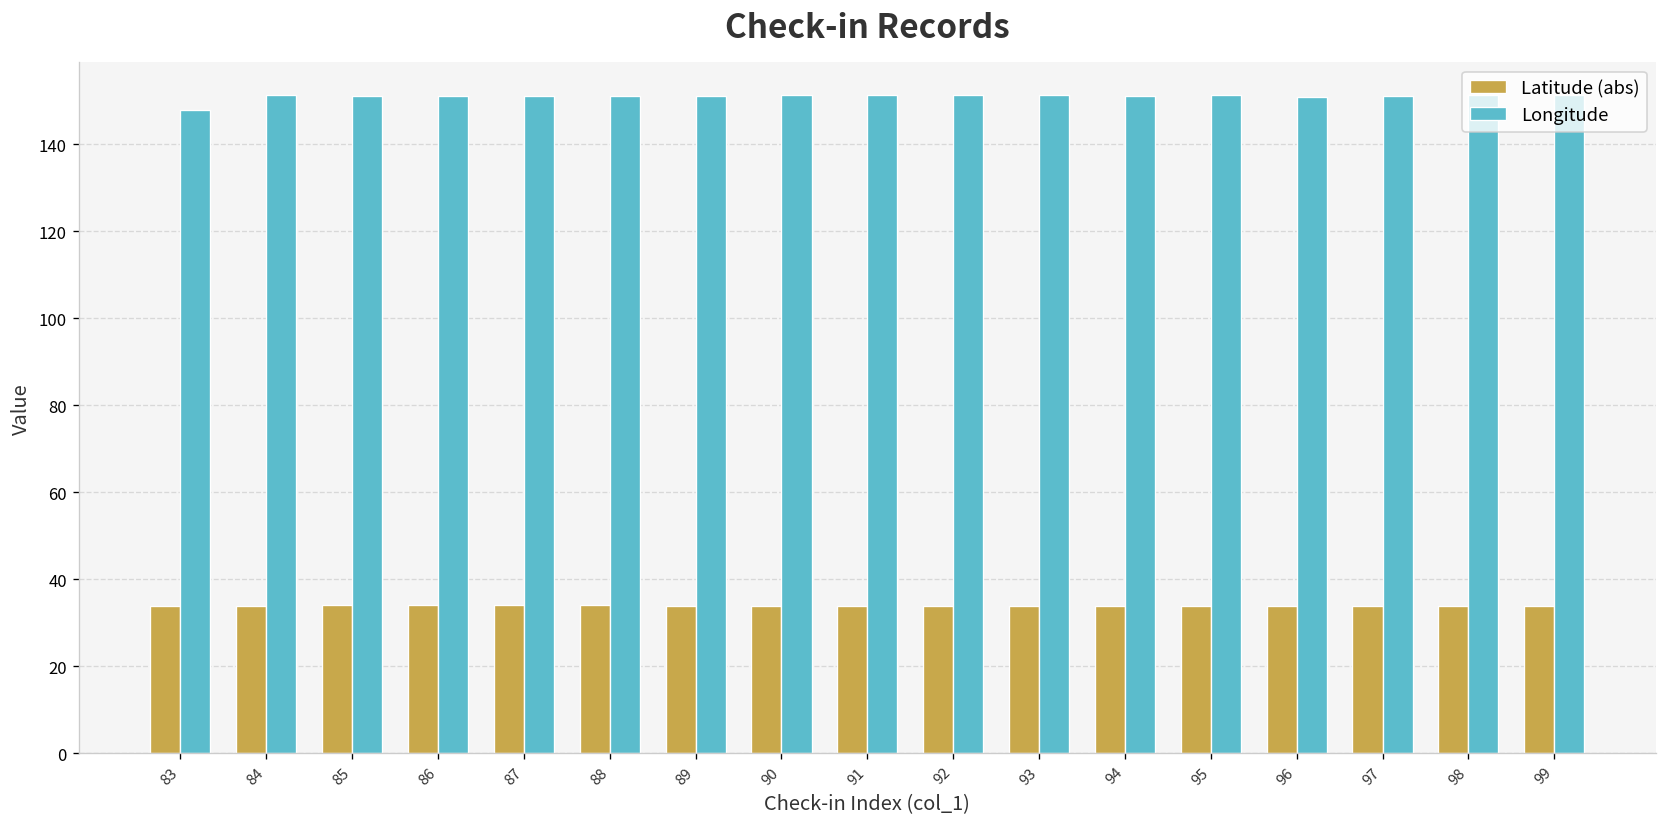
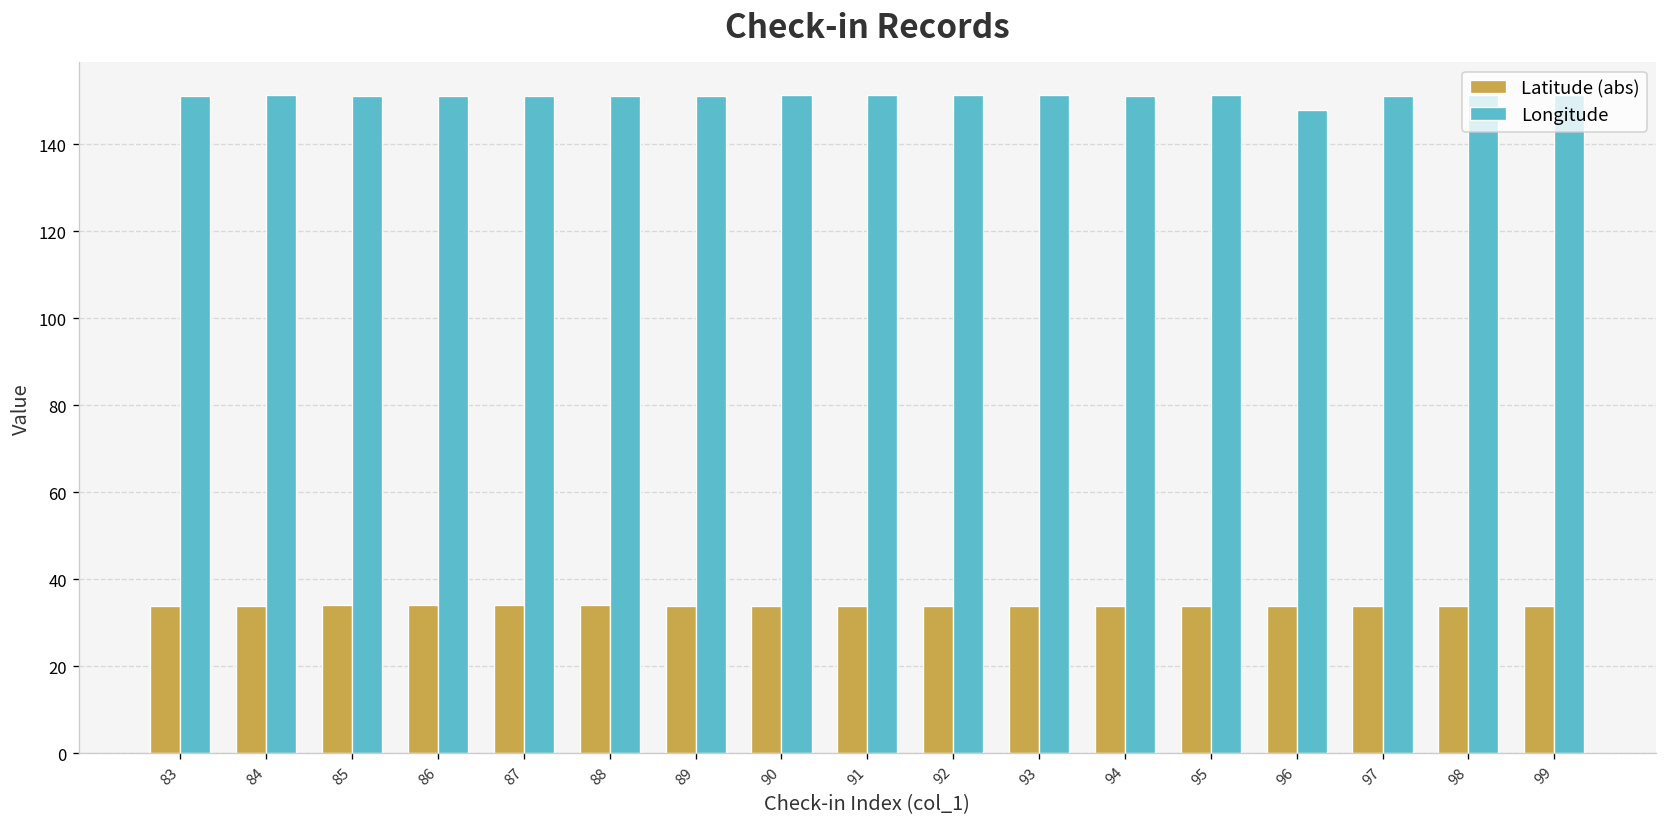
Longitude, 83: 148 -> 151
Longitude, 96: 151 -> 148
